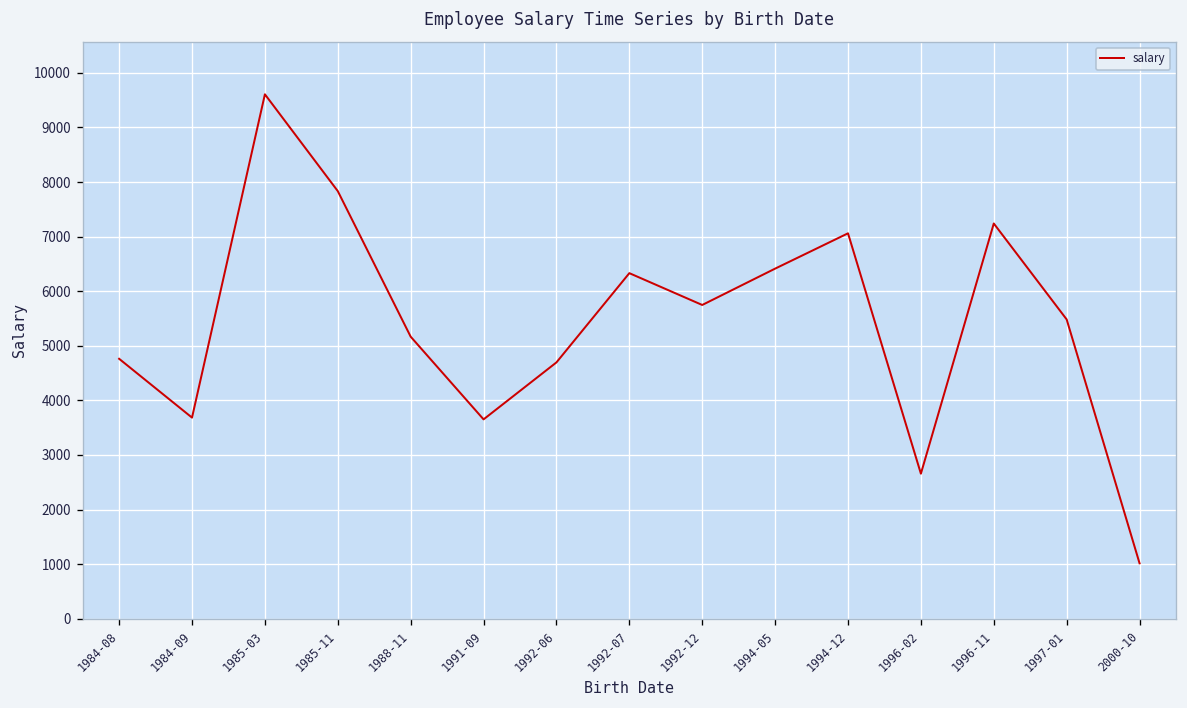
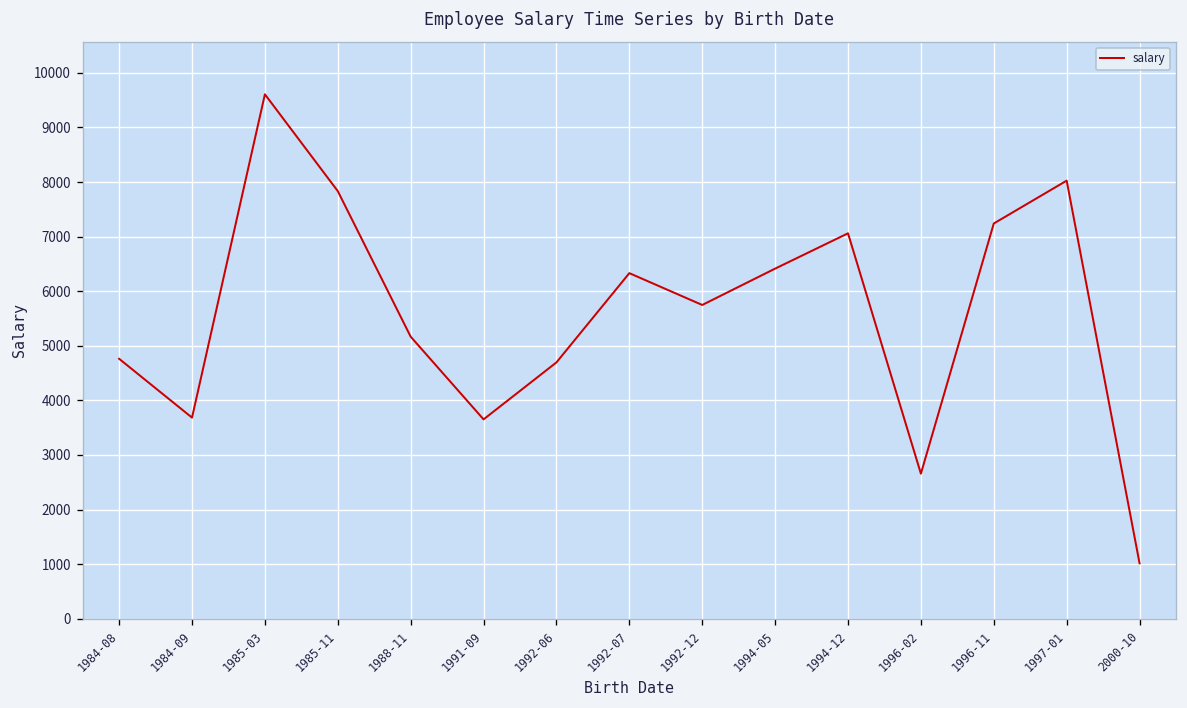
1997-01: 5500 -> 8000
